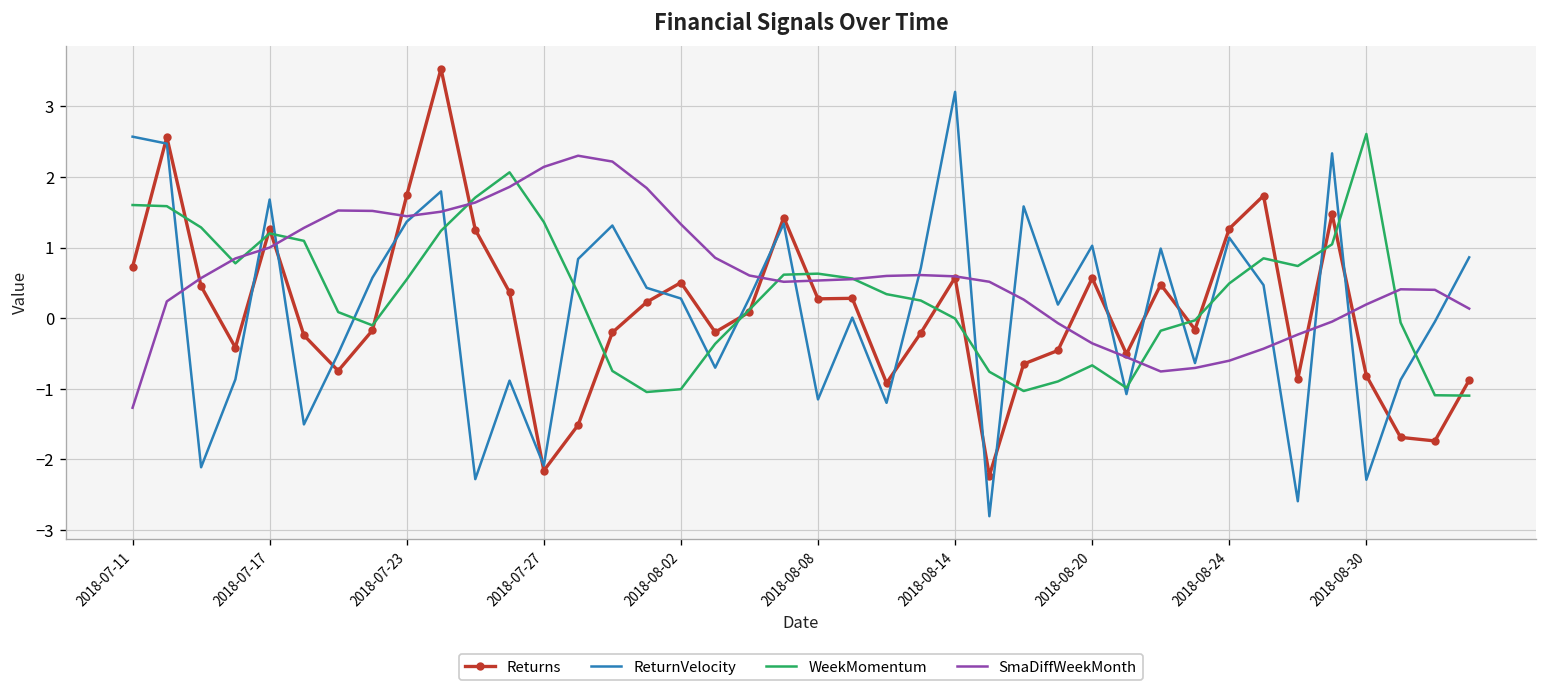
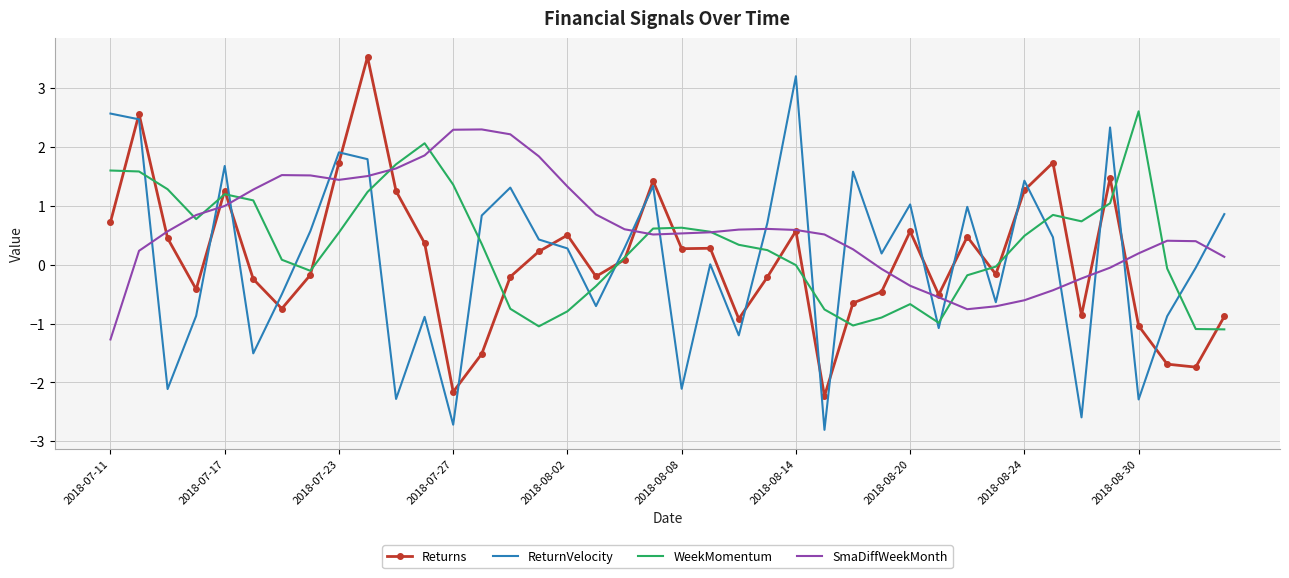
ReturnVelocity, 2018-07-23: 1.4 -> 1.9
ReturnVelocity, 2018-07-27: -2.1 -> -2.7
SmaDiffWeekMonth, 2018-07-27: 2.1 -> 2.3
WeekMomentum, 2018-08-02: -1.0 -> -0.8
ReturnVelocity, 2018-08-08: -1.2 -> -2.1
ReturnVelocity, 2018-08-24: 1.1 -> 1.4
Returns, 2018-08-30: -0.8 -> -1.0
